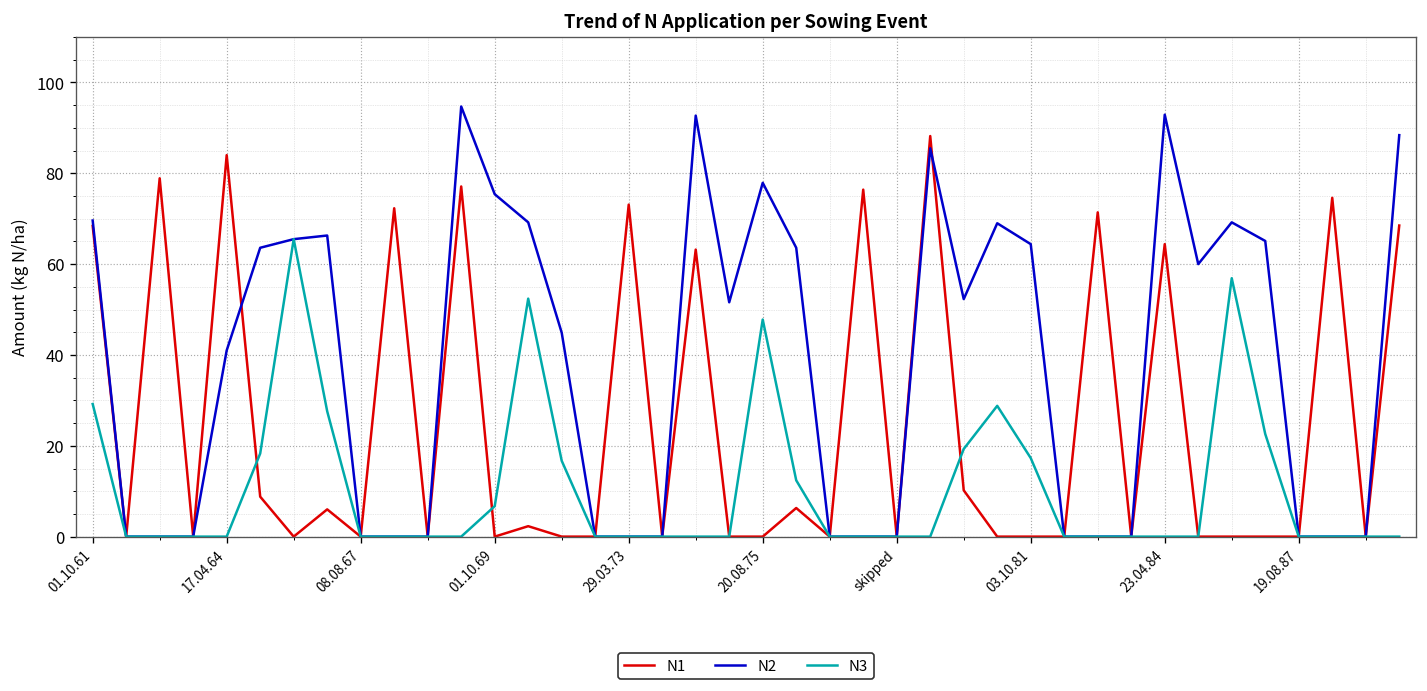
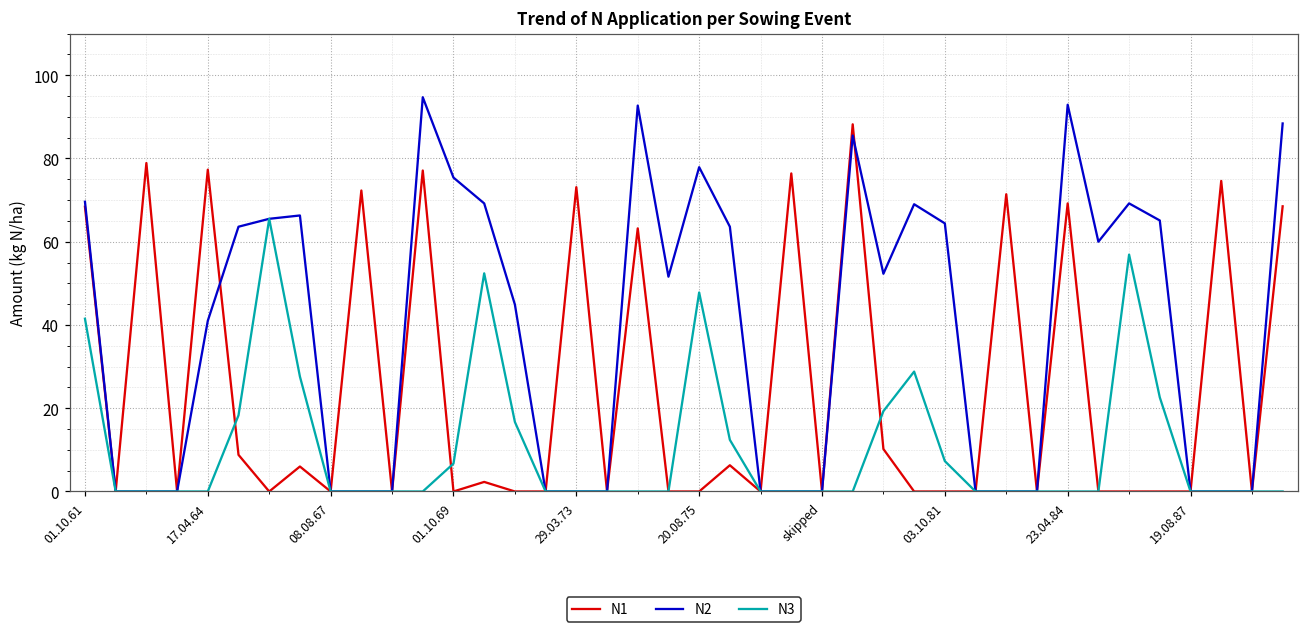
N3, 01.10.61: 29 -> 42
N1, 17.04.64: 84 -> 77
N3, 03.10.81: 17 -> 7
N1, 23.04.84: 64 -> 69
